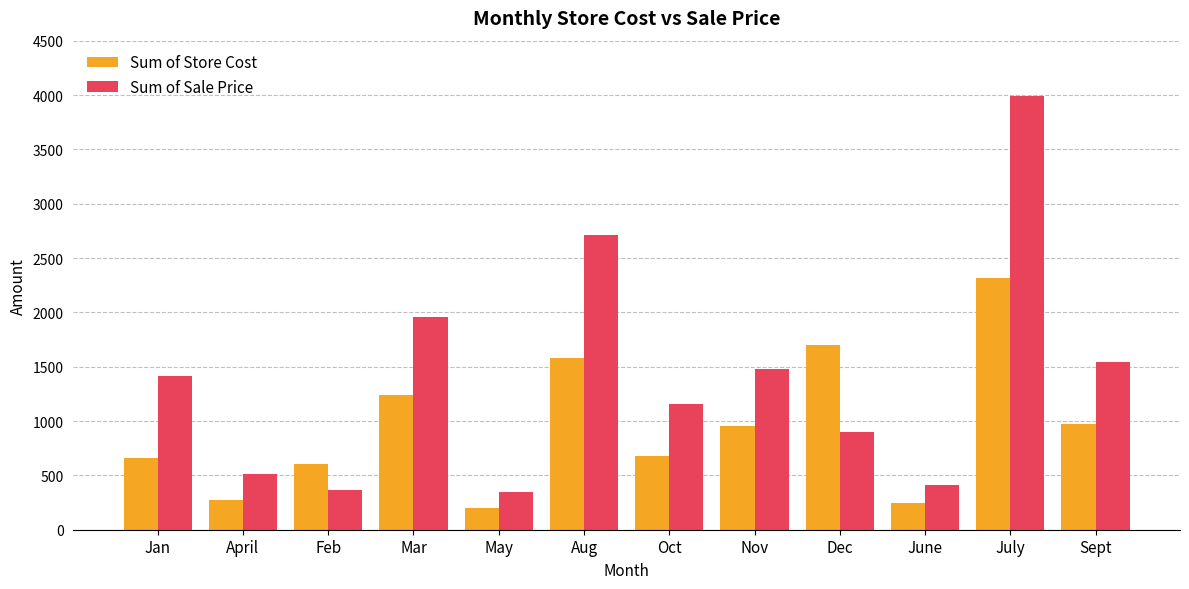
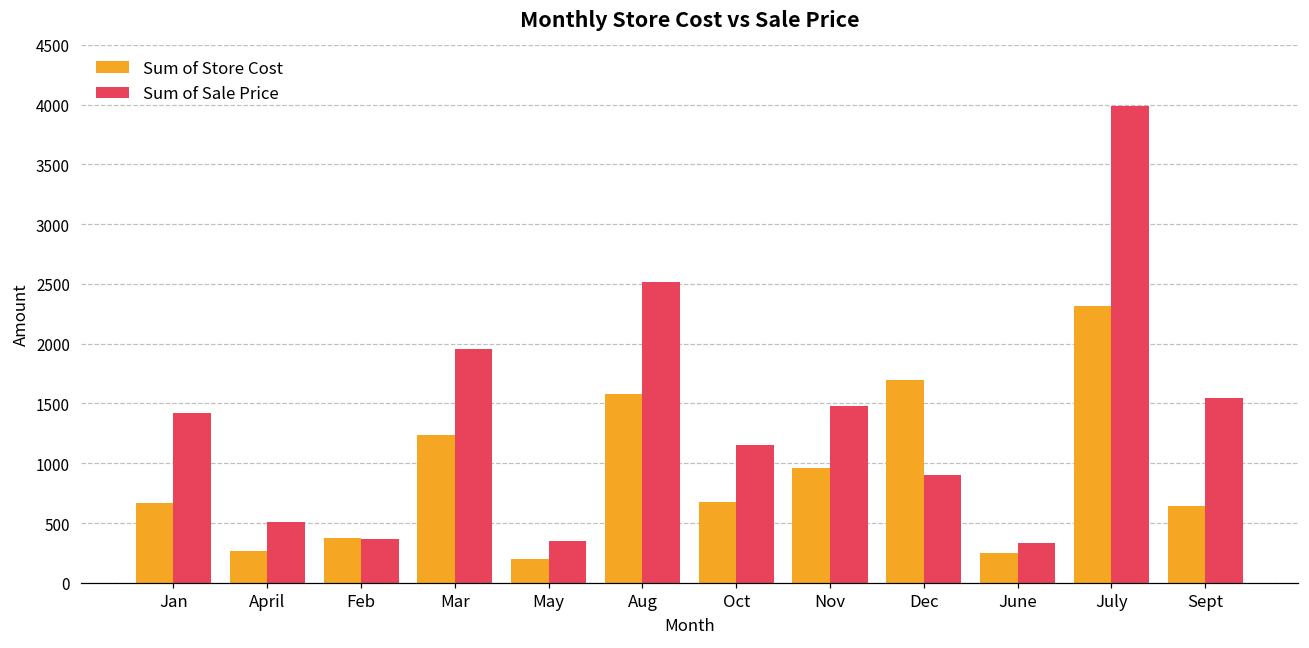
Sum of Store Cost, Feb: 610 -> 380
Sum of Sale Price, Aug: 2710 -> 2510
Sum of Sale Price, June: 410 -> 330
Sum of Store Cost, Sept: 970 -> 640
